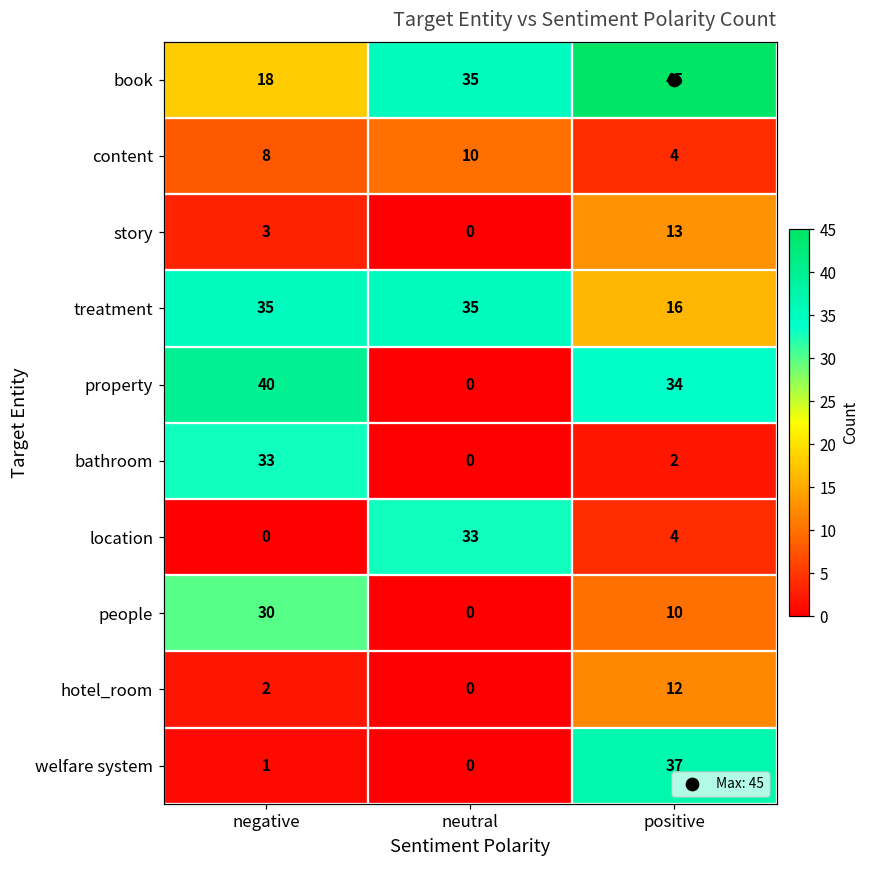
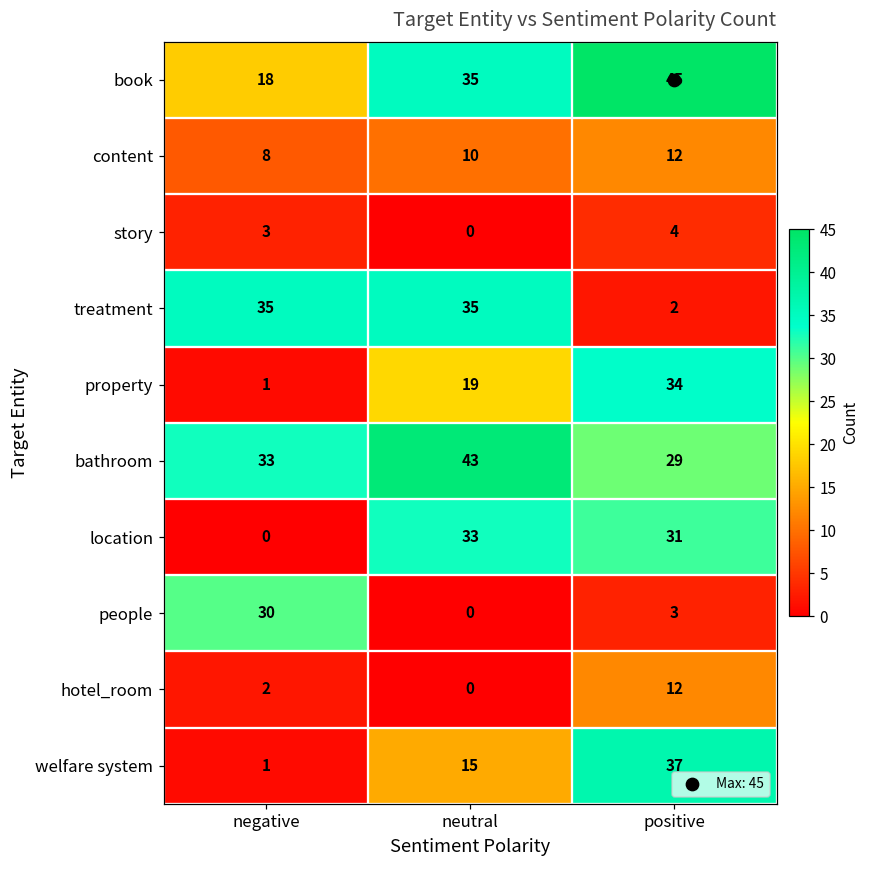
content, positive: 4 -> 12
story, positive: 13 -> 4
treatment, positive: 16 -> 2
property, negative: 40 -> 1
property, neutral: 0 -> 19
bathroom, neutral: 0 -> 43
bathroom, positive: 2 -> 29
location, positive: 4 -> 31
people, positive: 10 -> 3
welfare system, neutral: 0 -> 15
